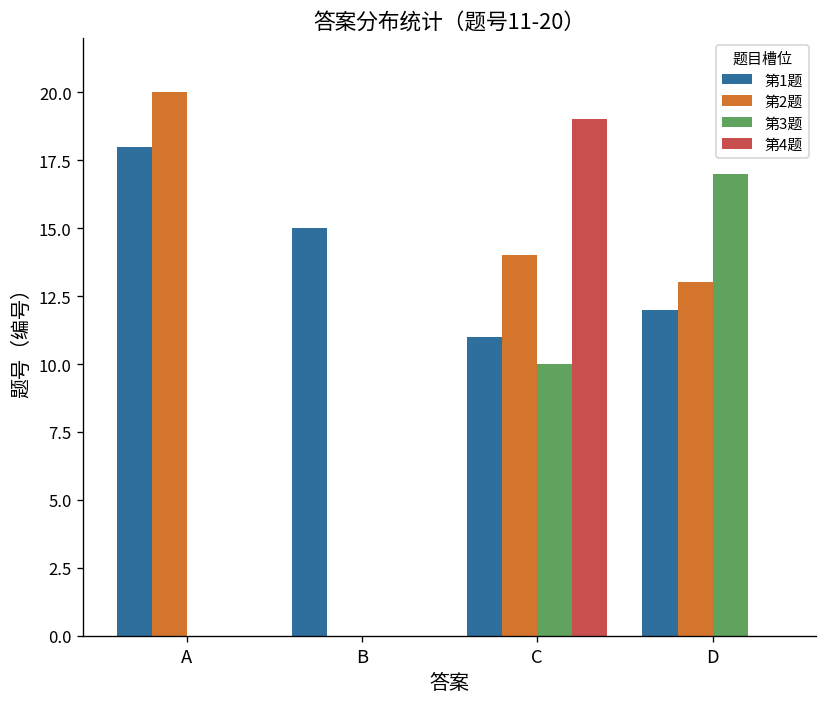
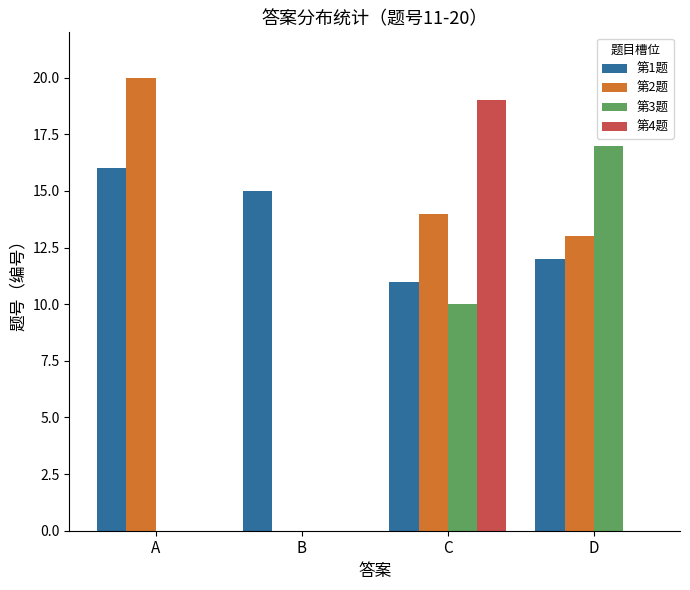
第1题, A: 18 -> 16
